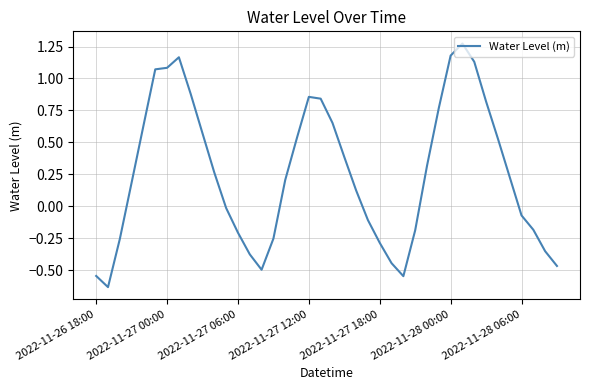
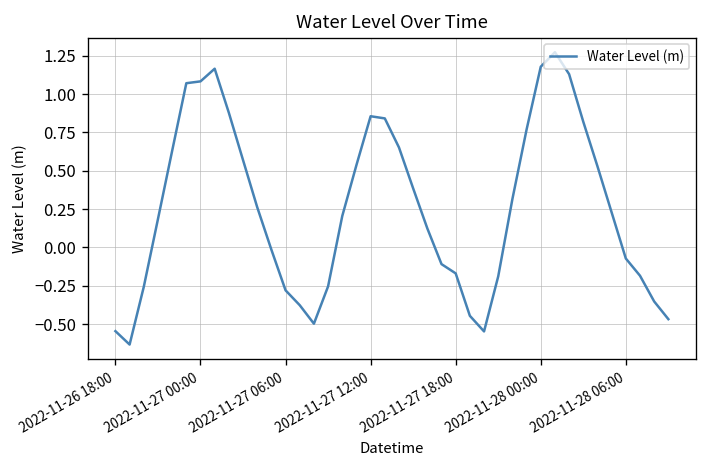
2022-11-27 06:00: -0.21 -> -0.28
2022-11-27 18:00: -0.29 -> -0.17
